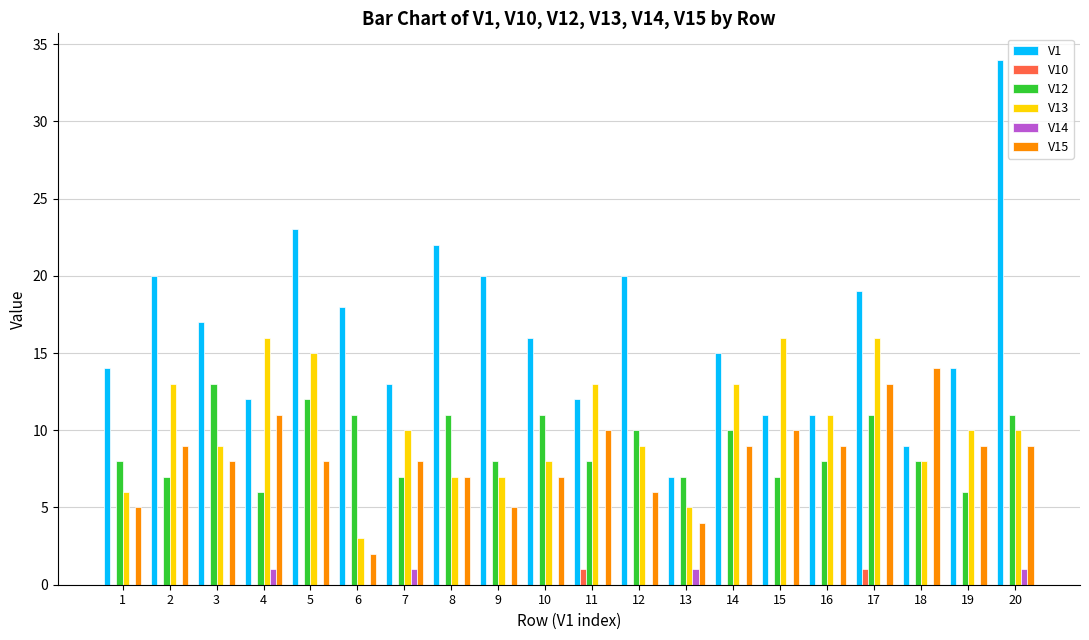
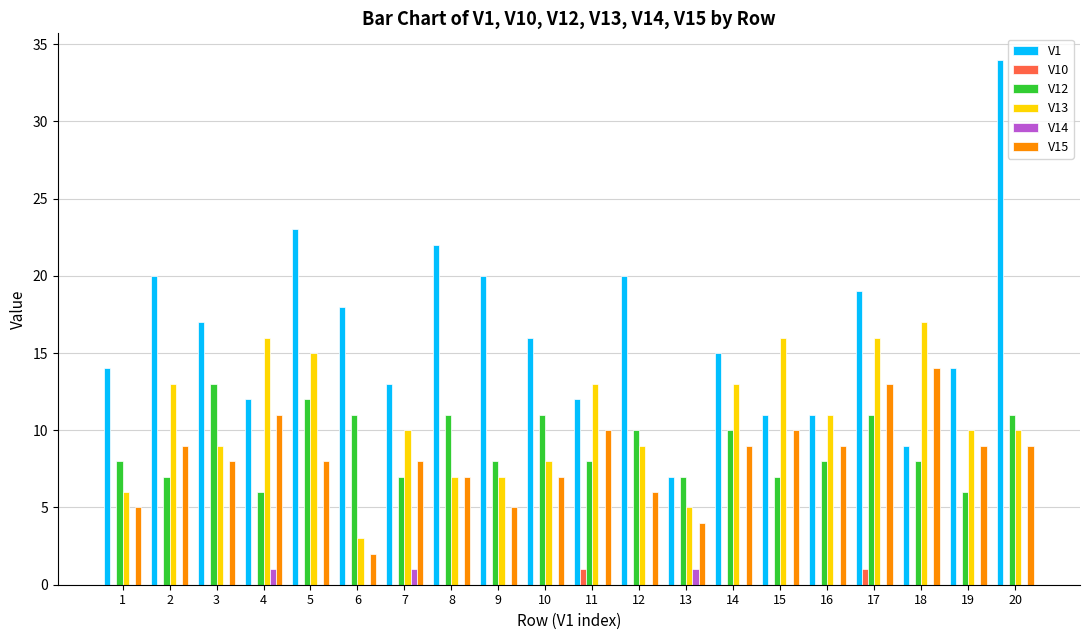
V13, 18: 8 -> 17
V14, 20: 1 -> 0
